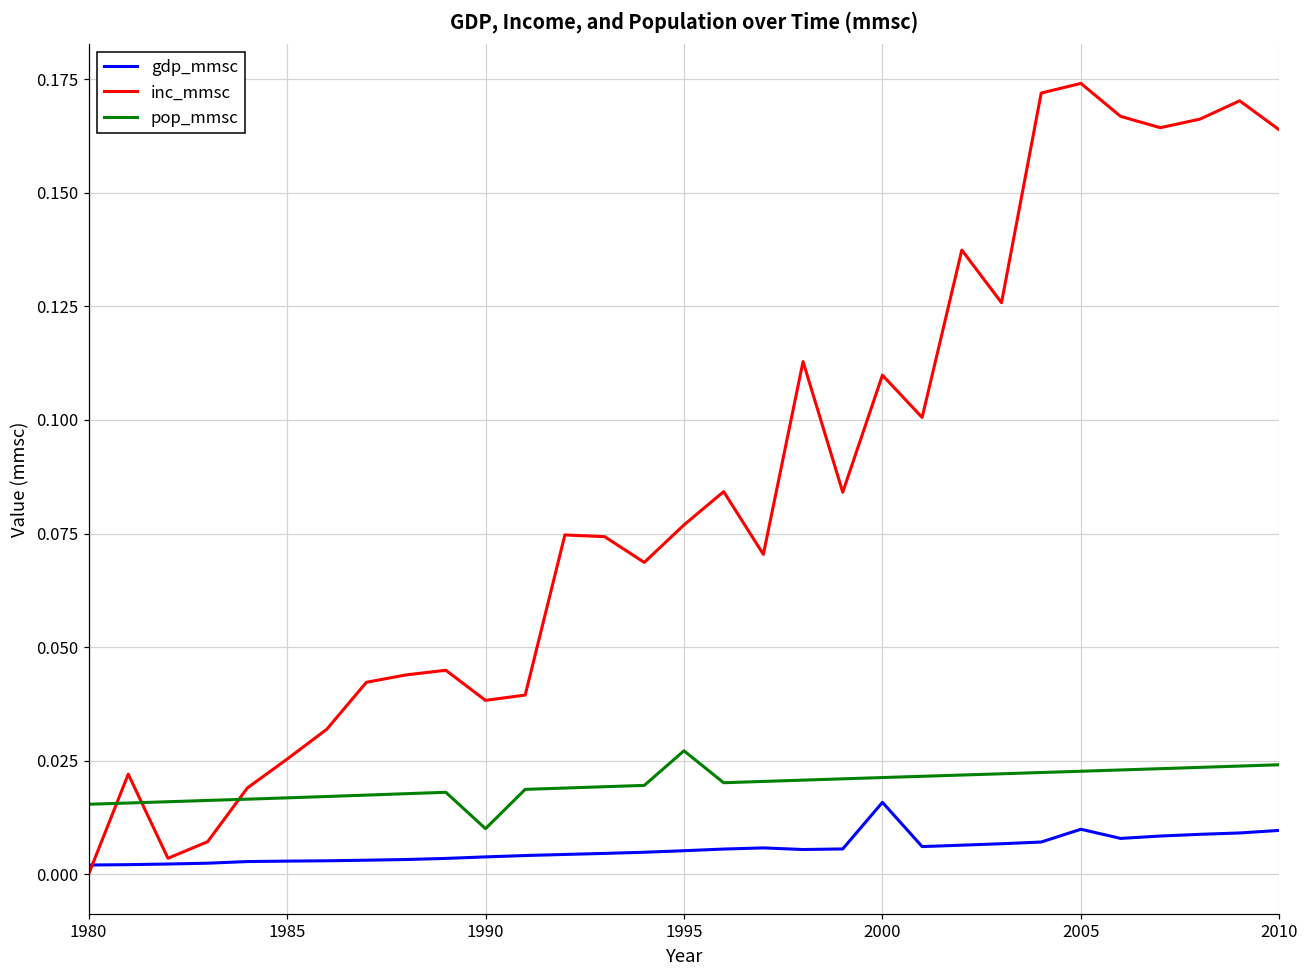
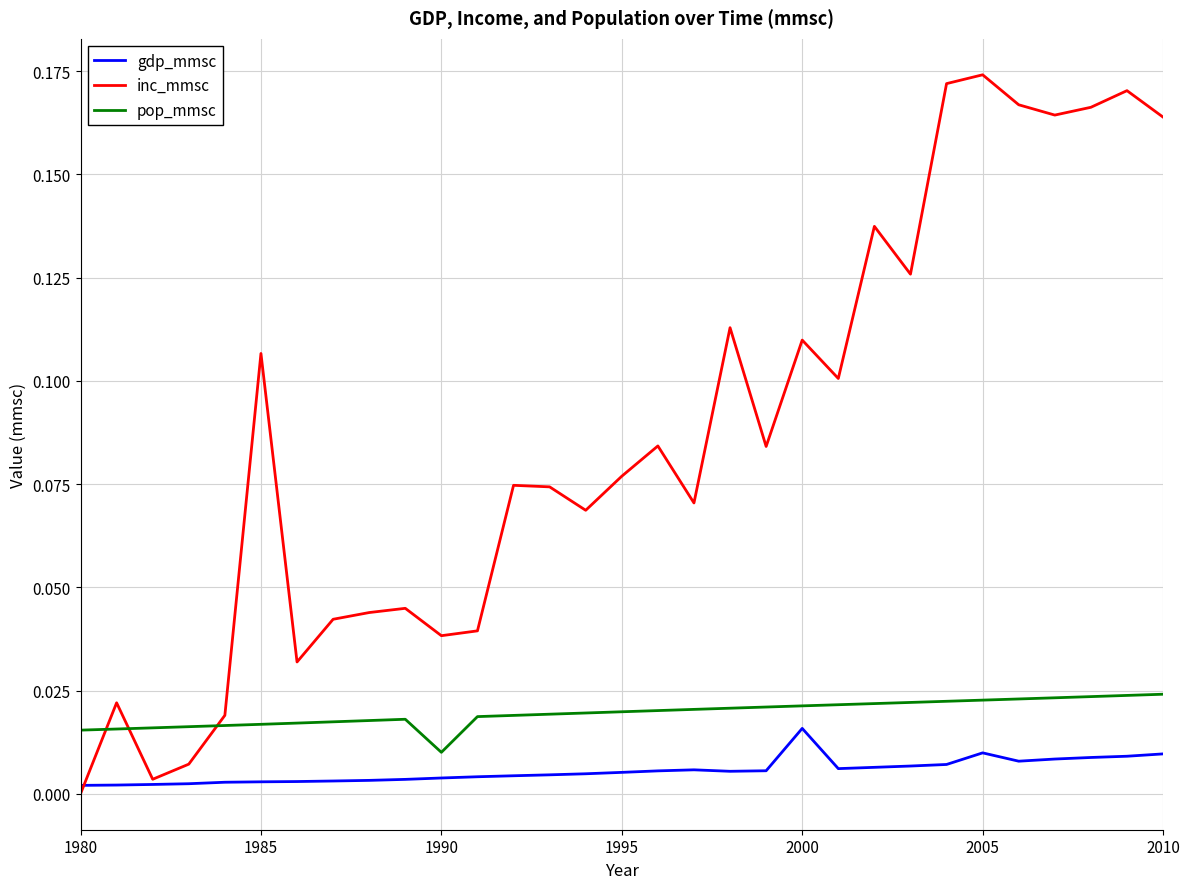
inc_mmsc, 1985: 0.025 -> 0.107
pop_mmsc, 1995: 0.027 -> 0.020
